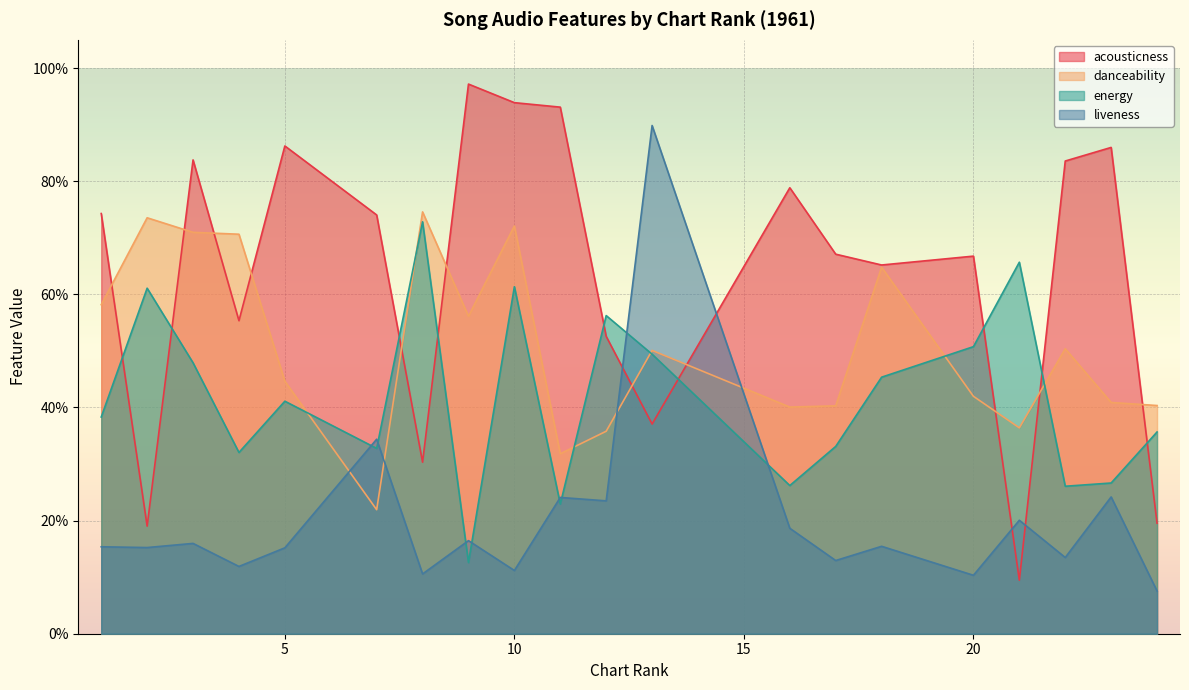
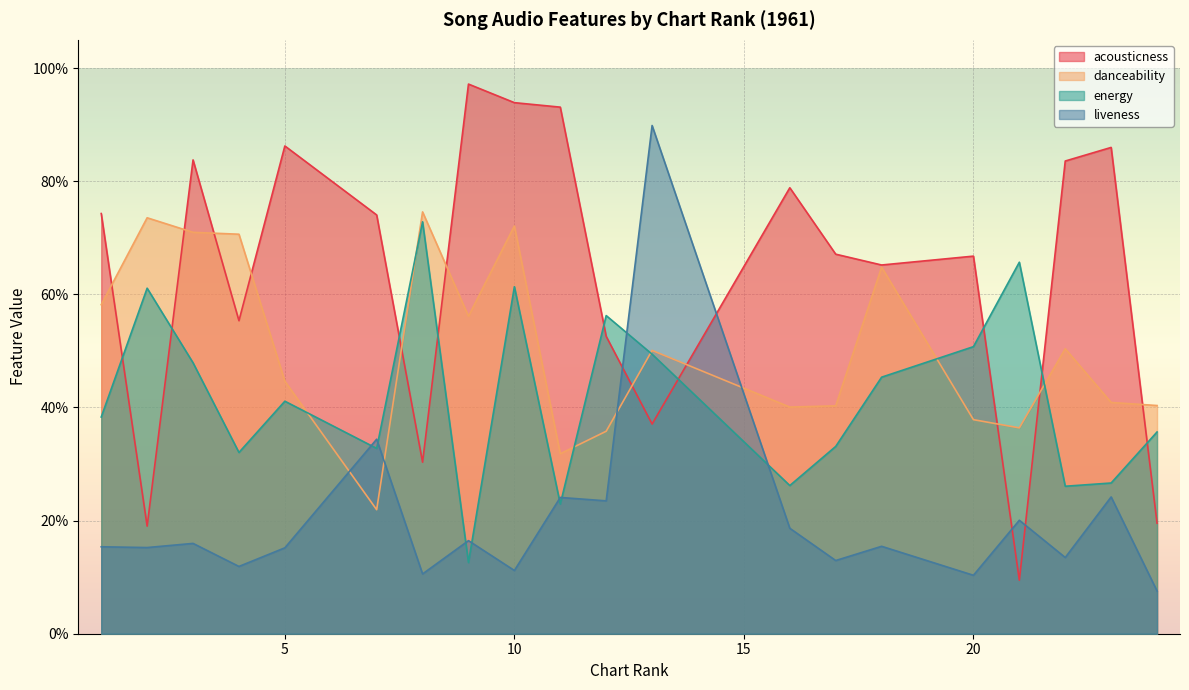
danceability, 20: 42% -> 38%
